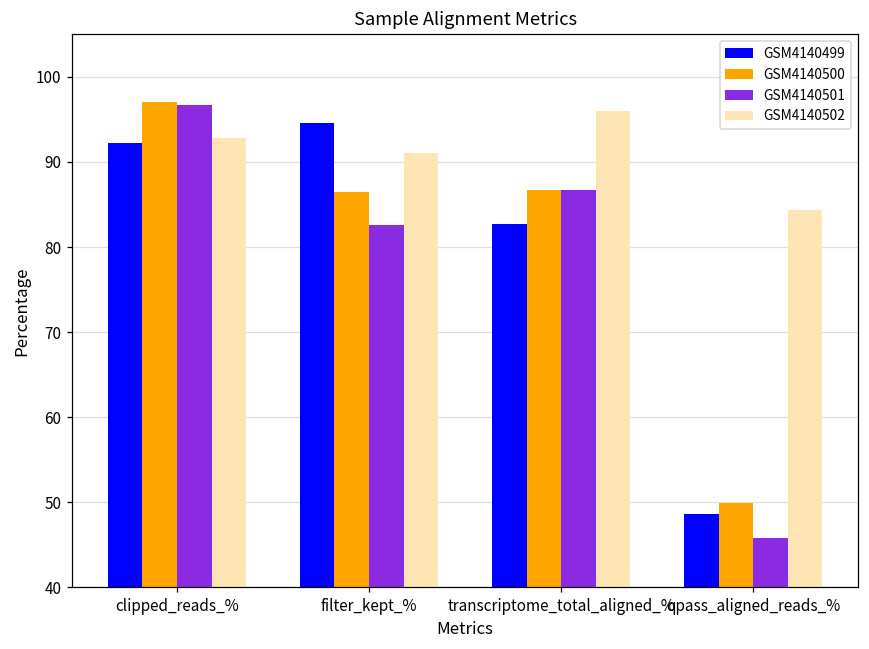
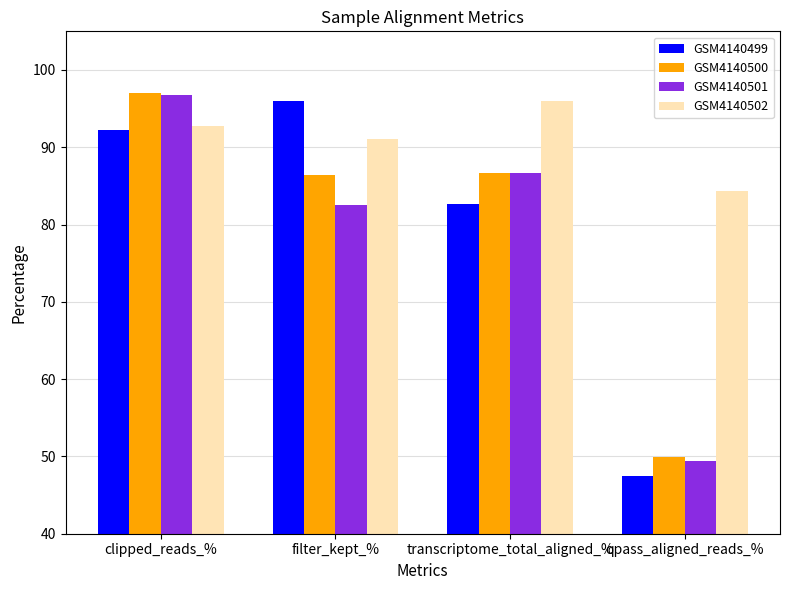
GSM4140499, filter_kept_%: 95 -> 96
GSM4140499, qpass_aligned_reads_%: 49 -> 47
GSM4140501, qpass_aligned_reads_%: 46 -> 49
